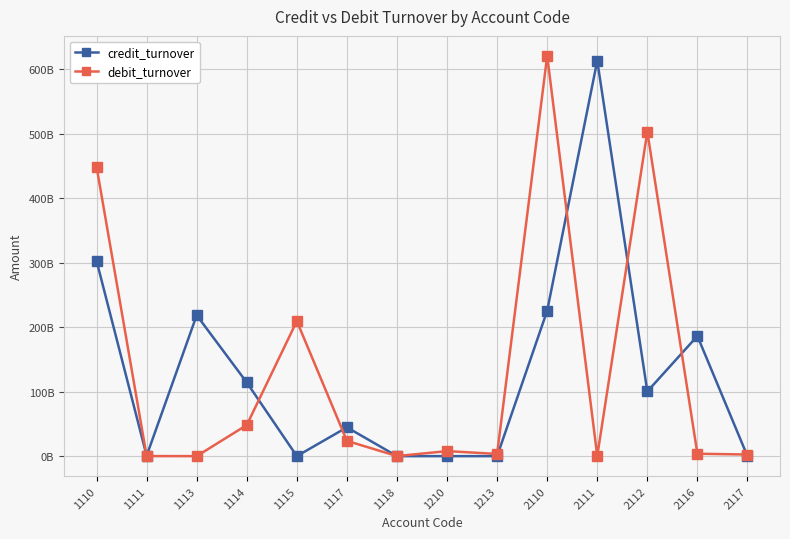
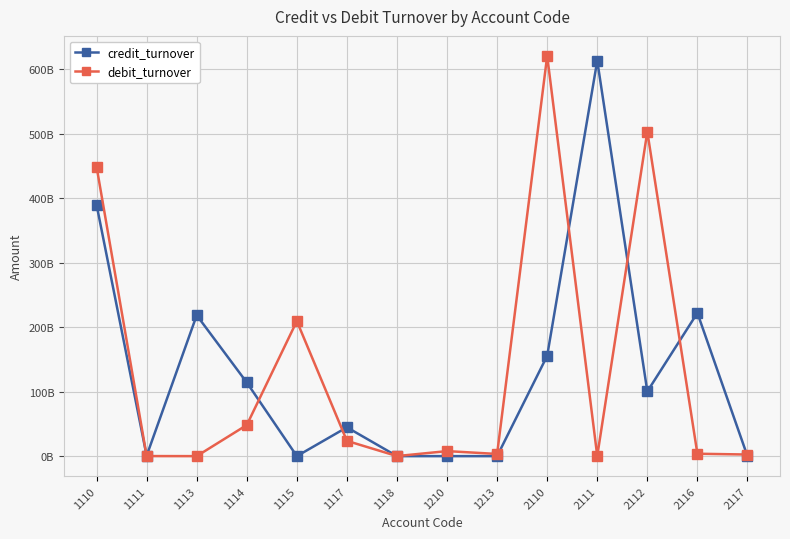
credit_turnover, 1110: 300000000000 -> 390000000000
credit_turnover, 2110: 230000000000 -> 160000000000
credit_turnover, 2116: 190000000000 -> 220000000000
